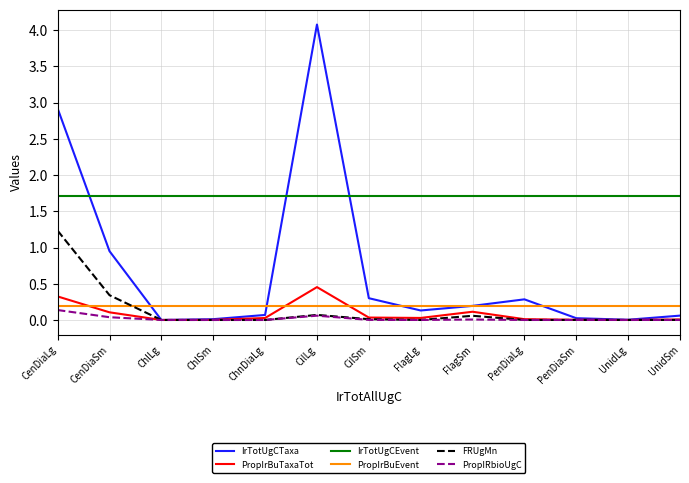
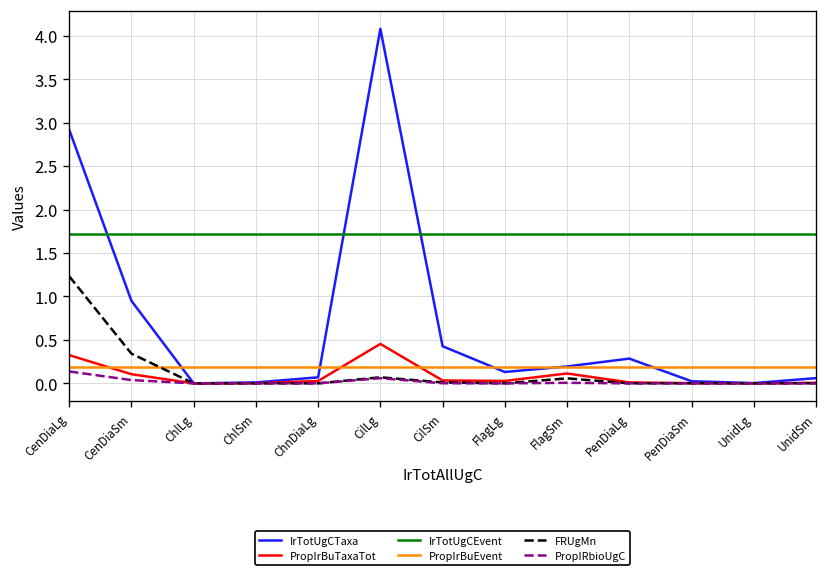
IrTotUgCTaxa, CilSm: 0.3 -> 0.4
